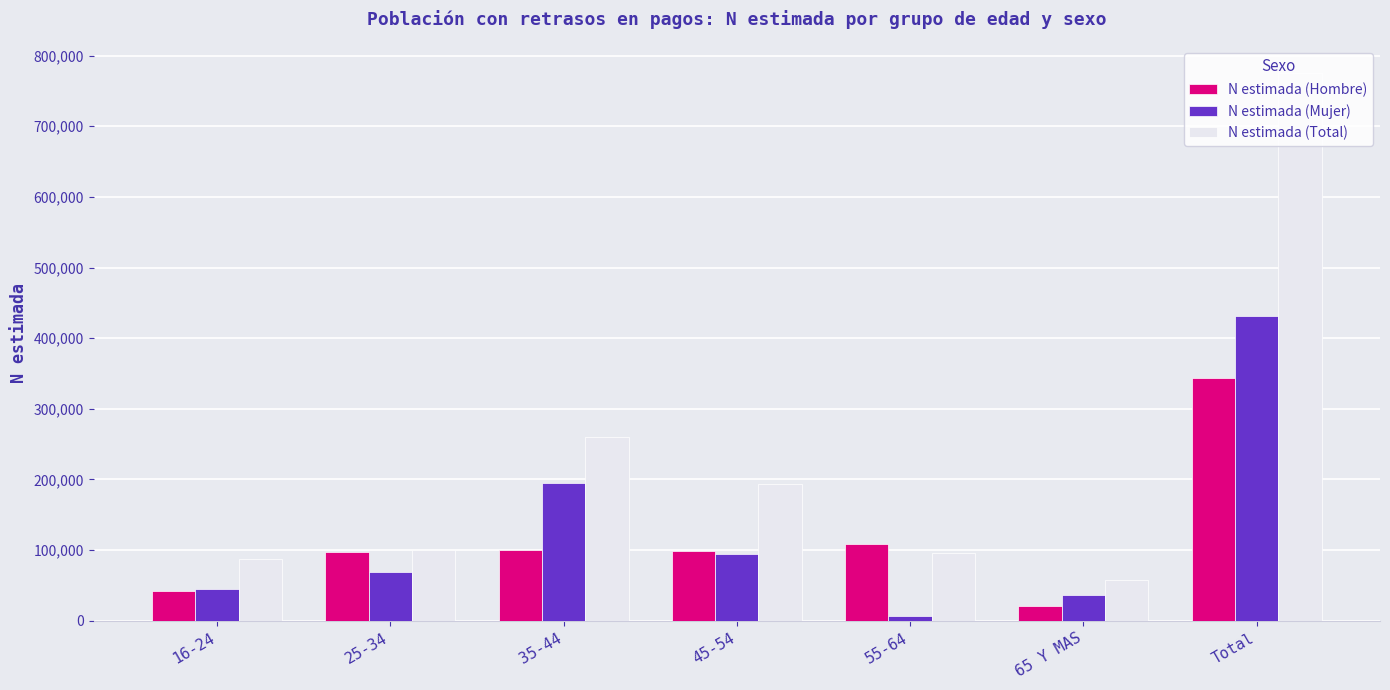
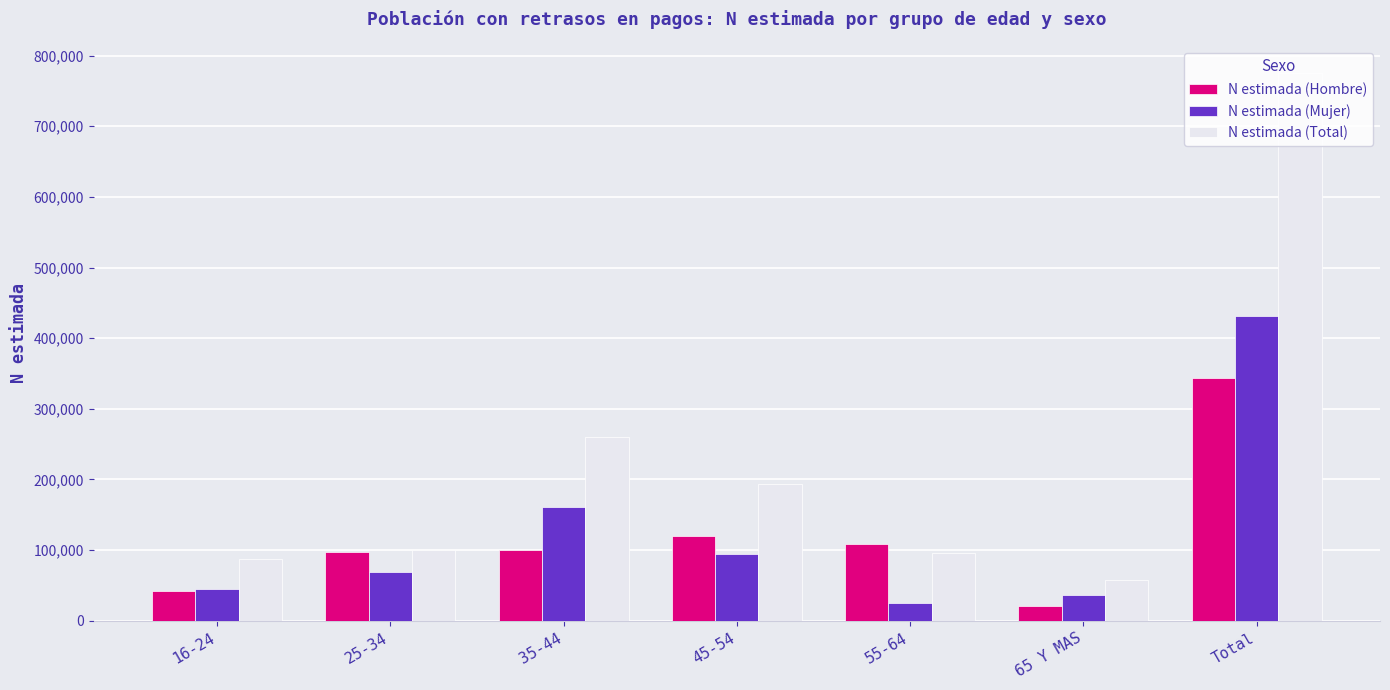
N estimada (Mujer), 35-44: 200,000 -> 160,000
N estimada (Hombre), 45-54: 100,000 -> 120,000
N estimada (Mujer), 55-64: 10,000 -> 20,000
